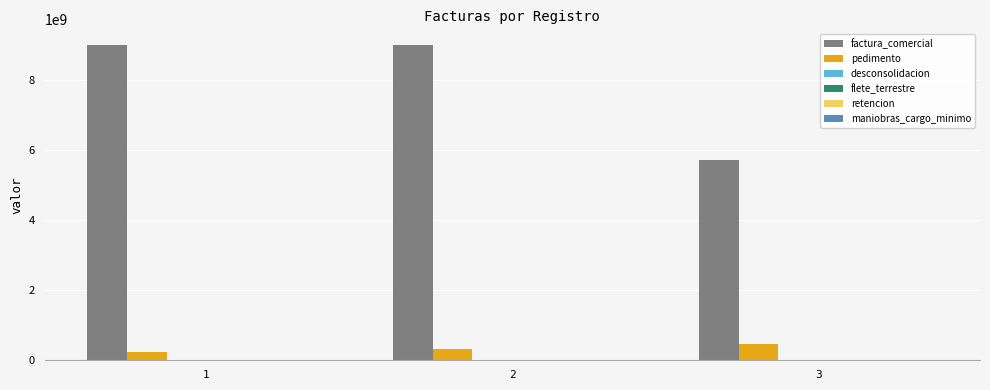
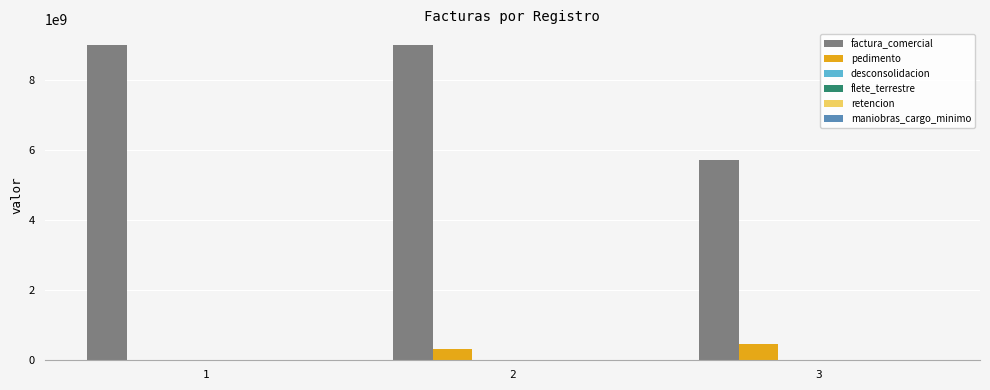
pedimento, 1: 200000000 -> 0
